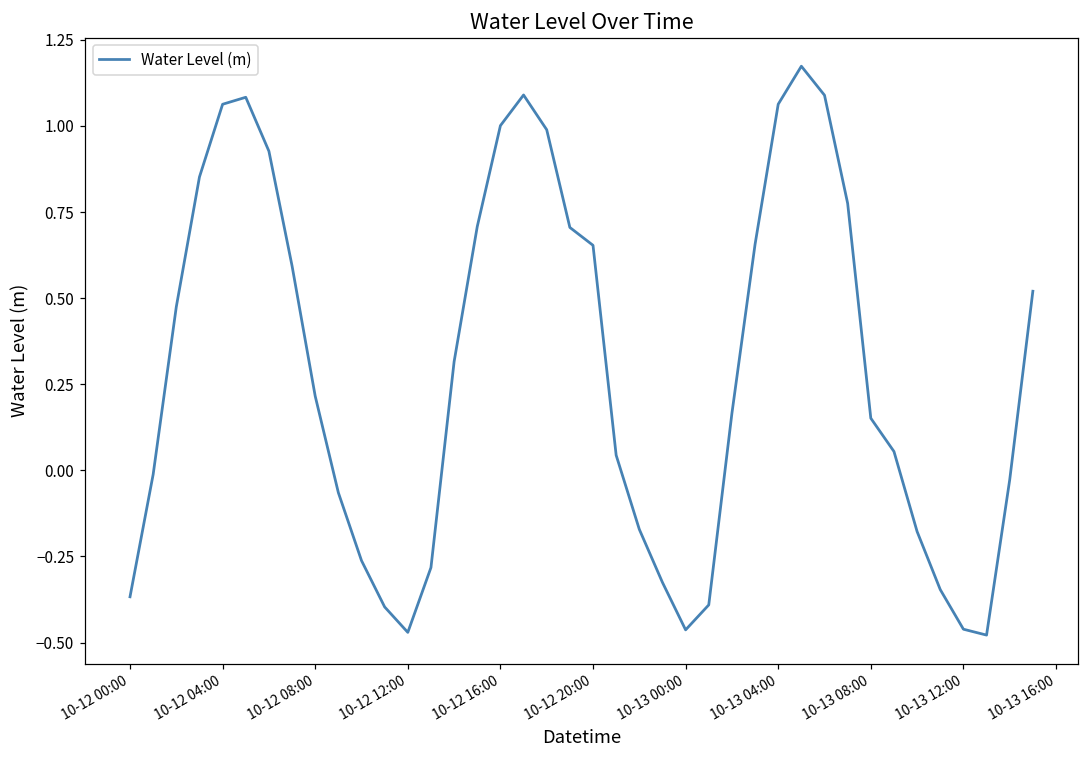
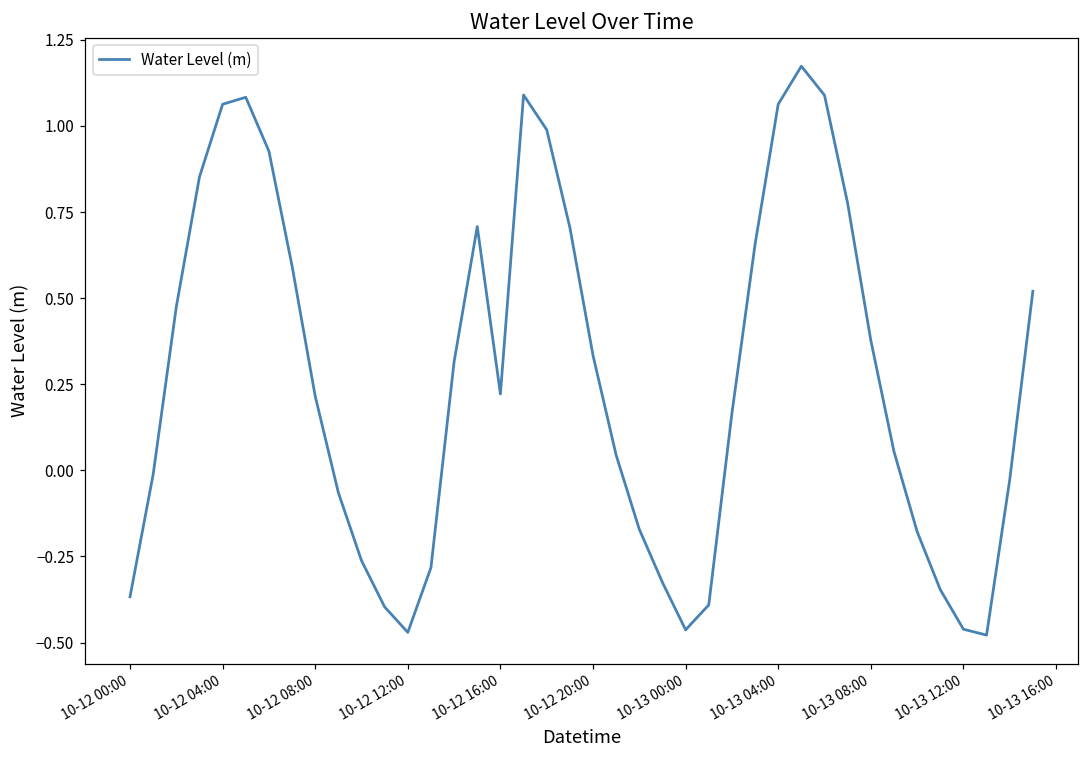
10-12 16:00: 1.00 -> 0.22
10-12 20:00: 0.65 -> 0.33
10-13 08:00: 0.15 -> 0.38
